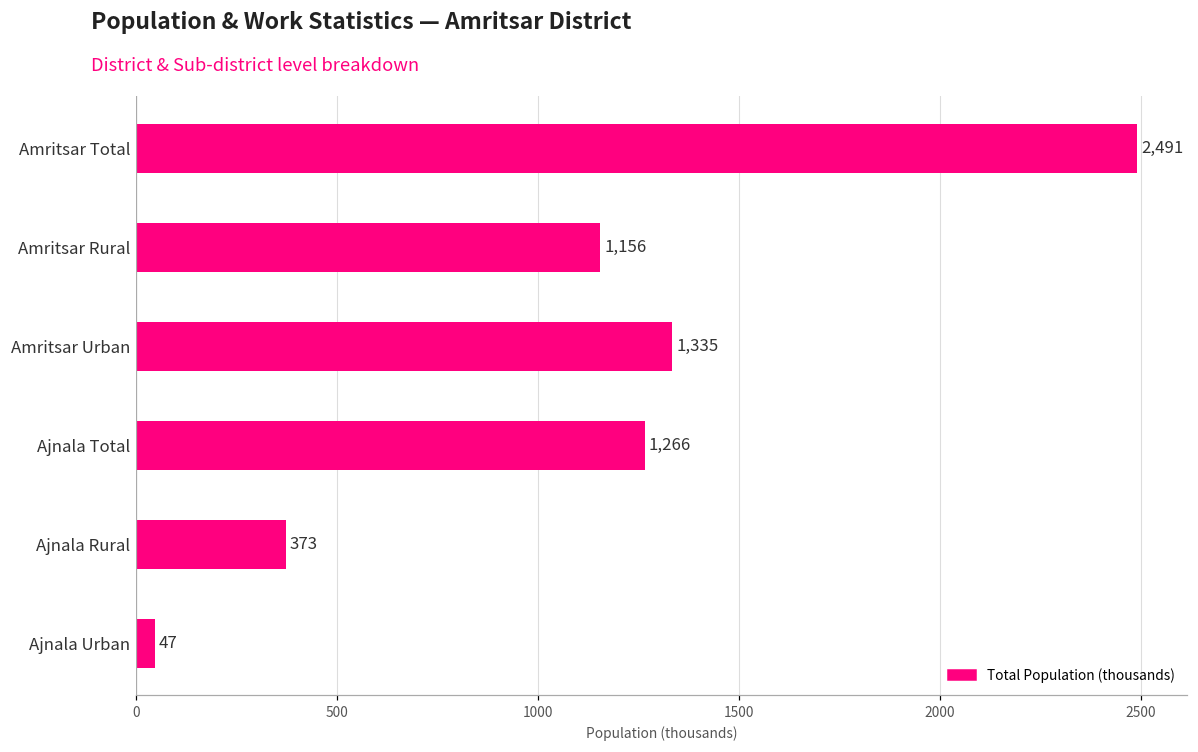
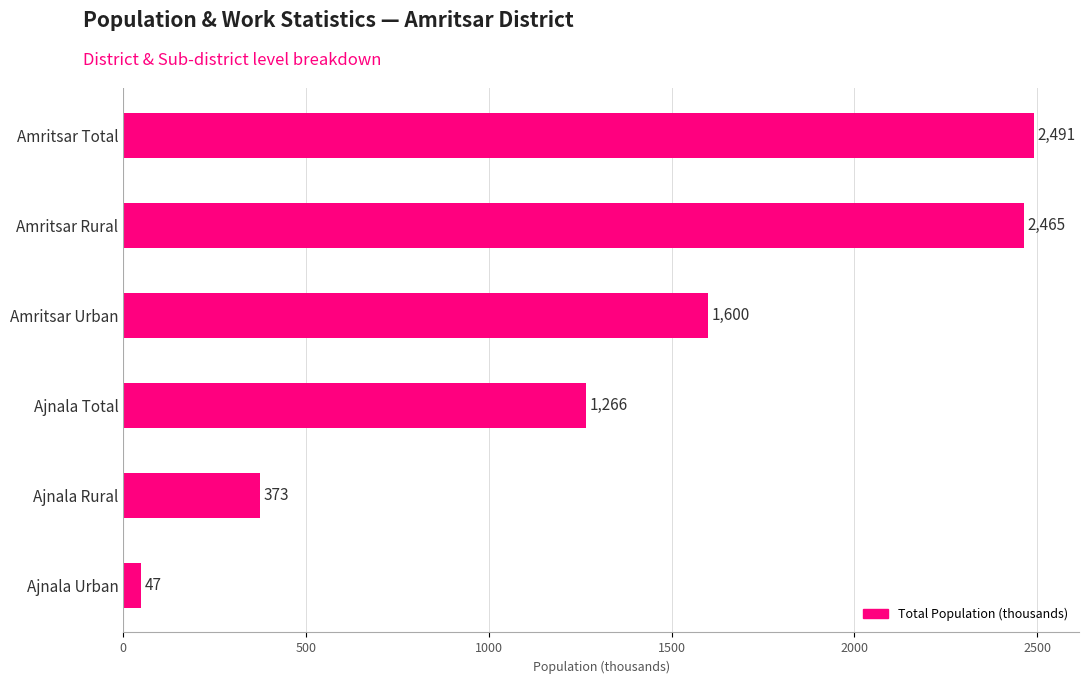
Amritsar Rural: 1,156 -> 2,465
Amritsar Urban: 1,335 -> 1,600
